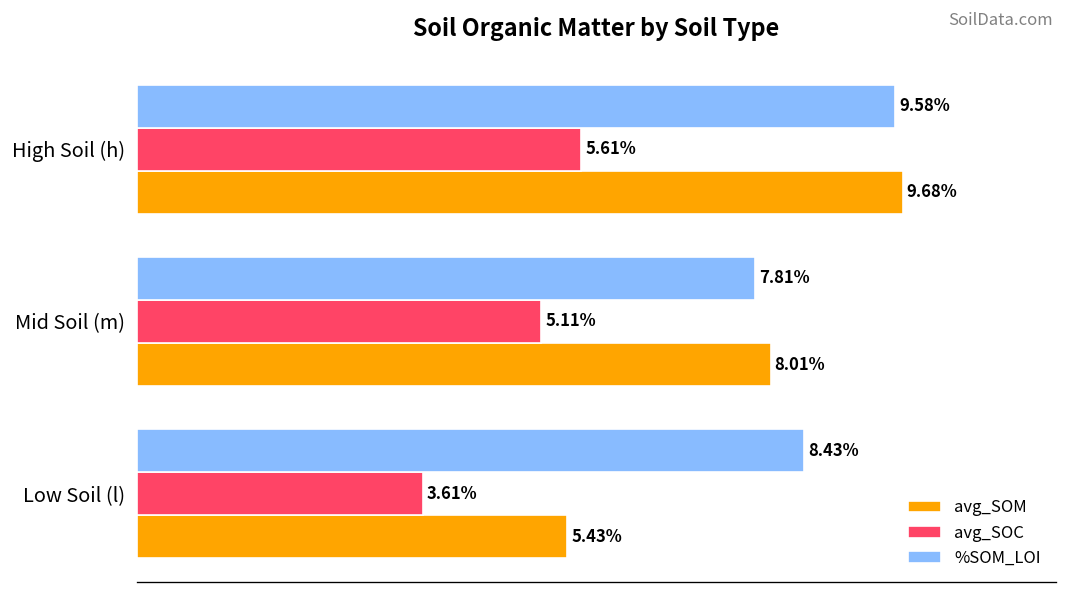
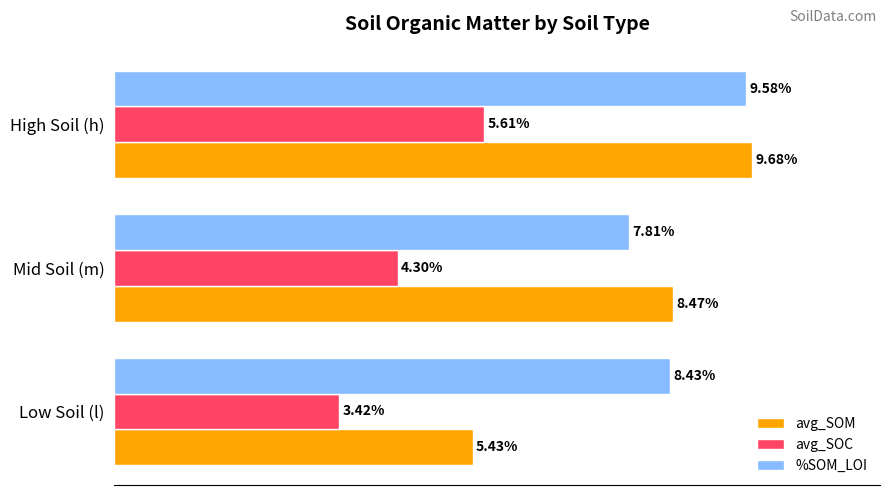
avg_SOC, Mid Soil (m): 5.11% -> 4.30%
avg_SOM, Mid Soil (m): 8.01% -> 8.47%
avg_SOC, Low Soil (l): 3.61% -> 3.42%
